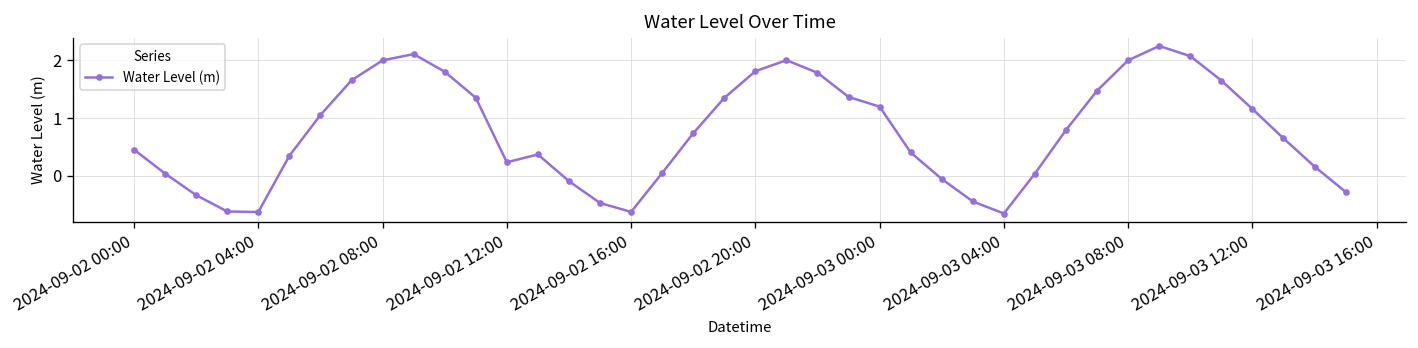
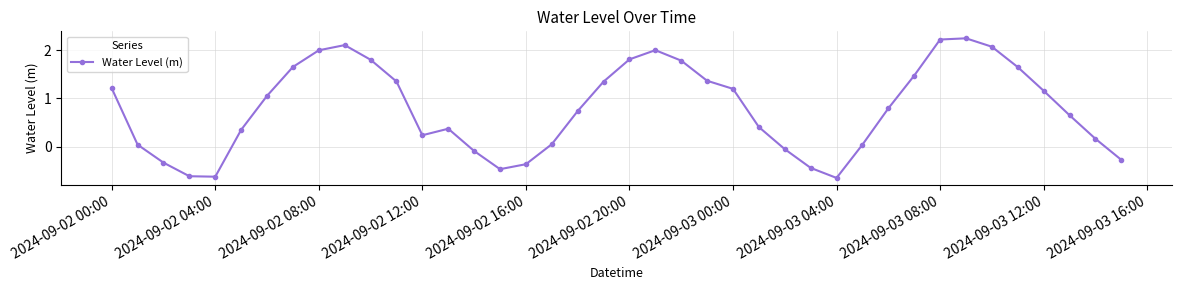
2024-09-02 00:00: 0.5 -> 1.2
2024-09-02 16:00: -0.6 -> -0.4
2024-09-03 08:00: 2.0 -> 2.2
